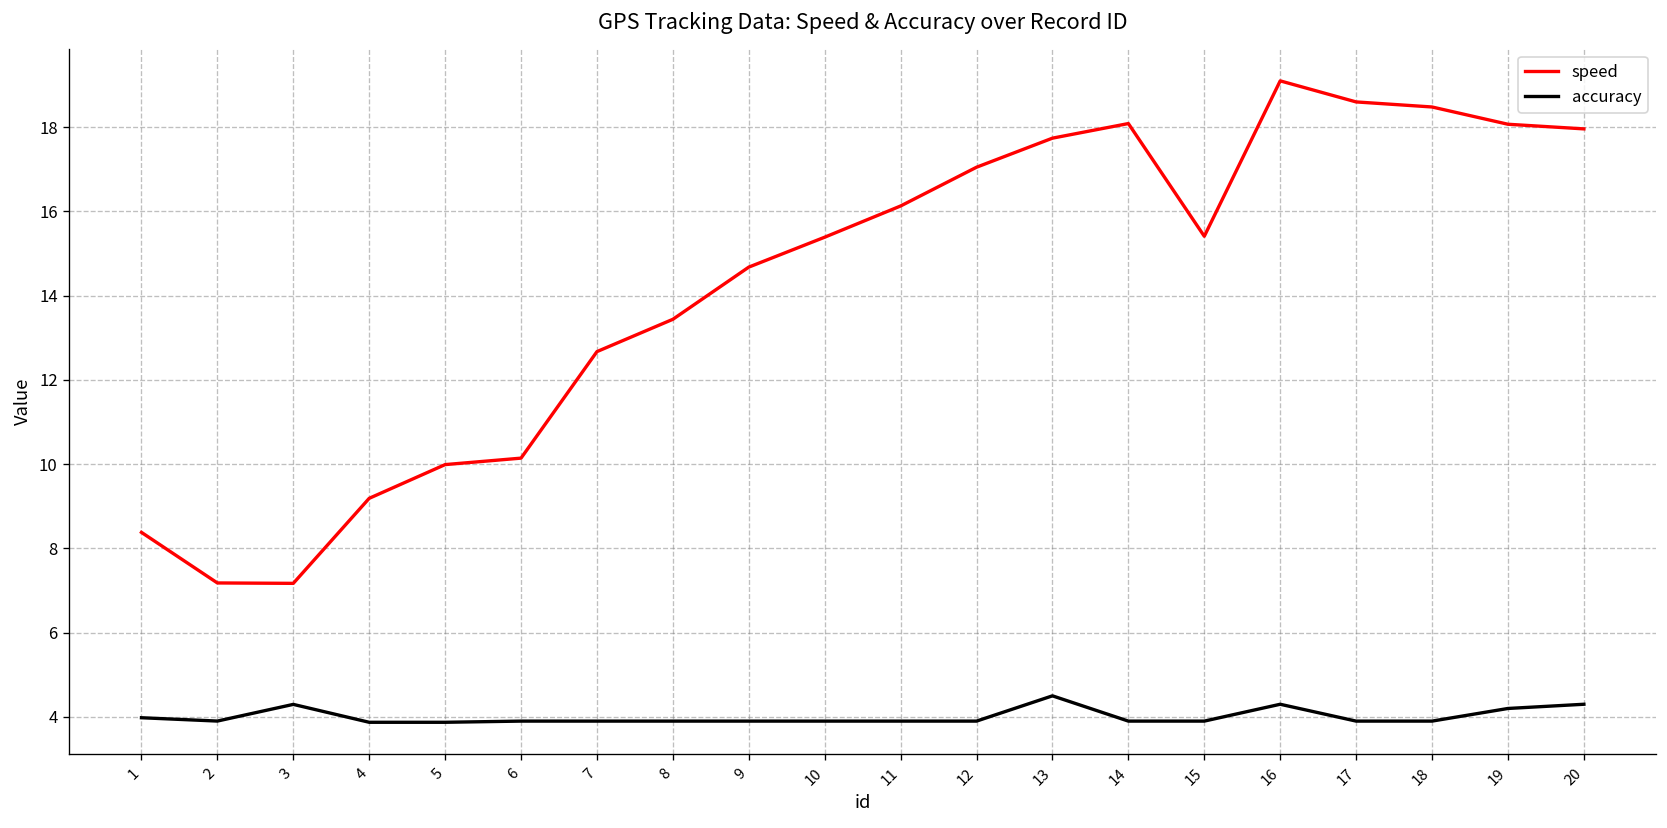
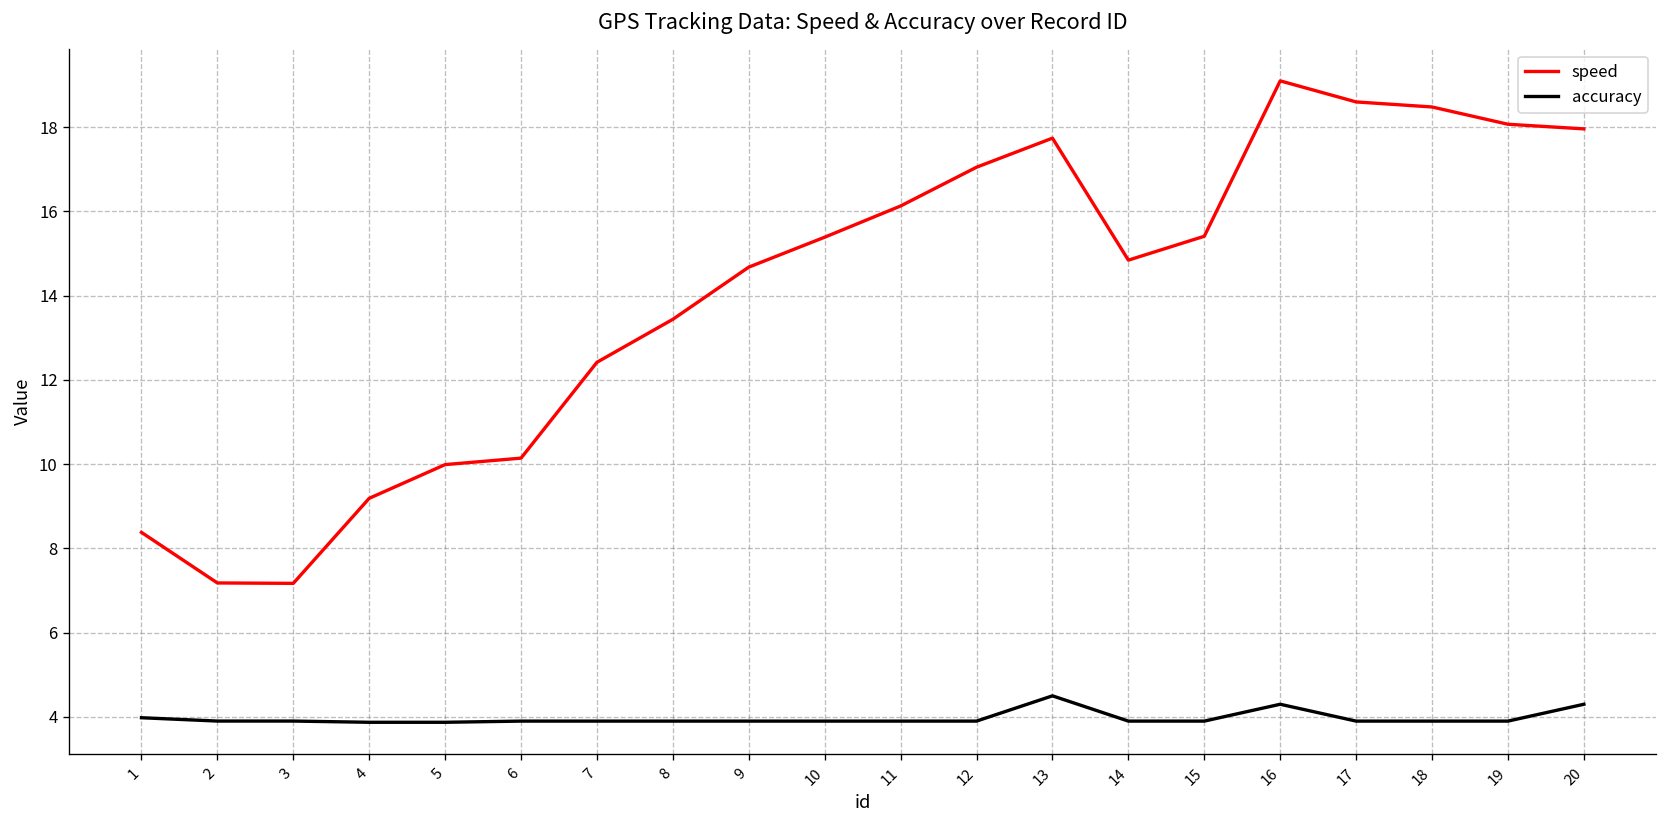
accuracy, 3: 4.3 -> 3.9
speed, 7: 12.7 -> 12.4
speed, 14: 18.1 -> 14.8
accuracy, 19: 4.2 -> 3.9
